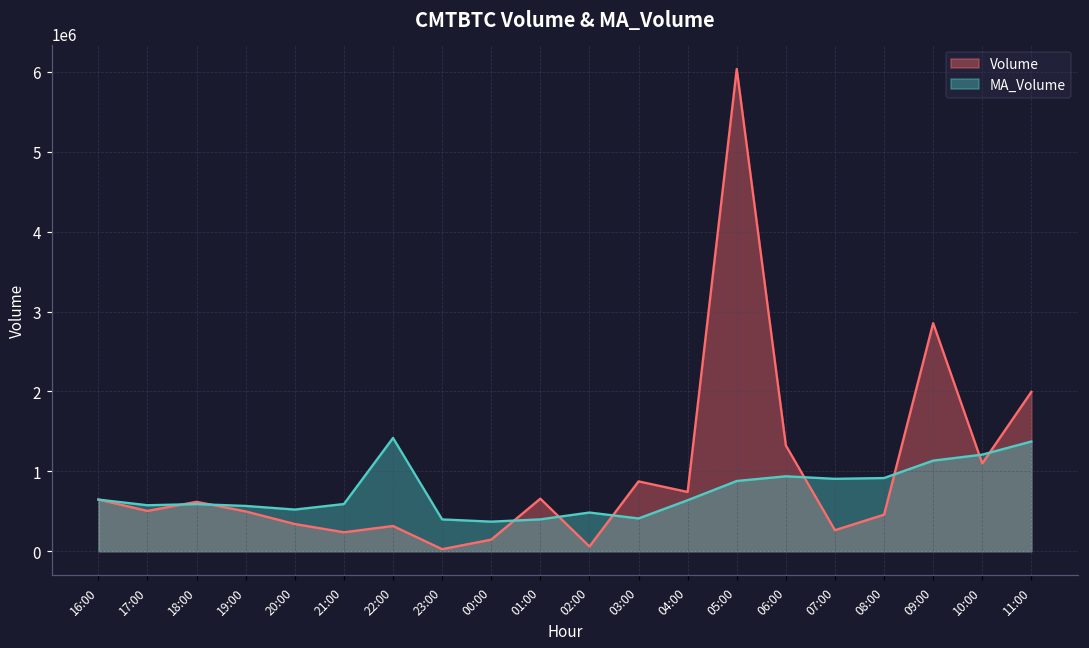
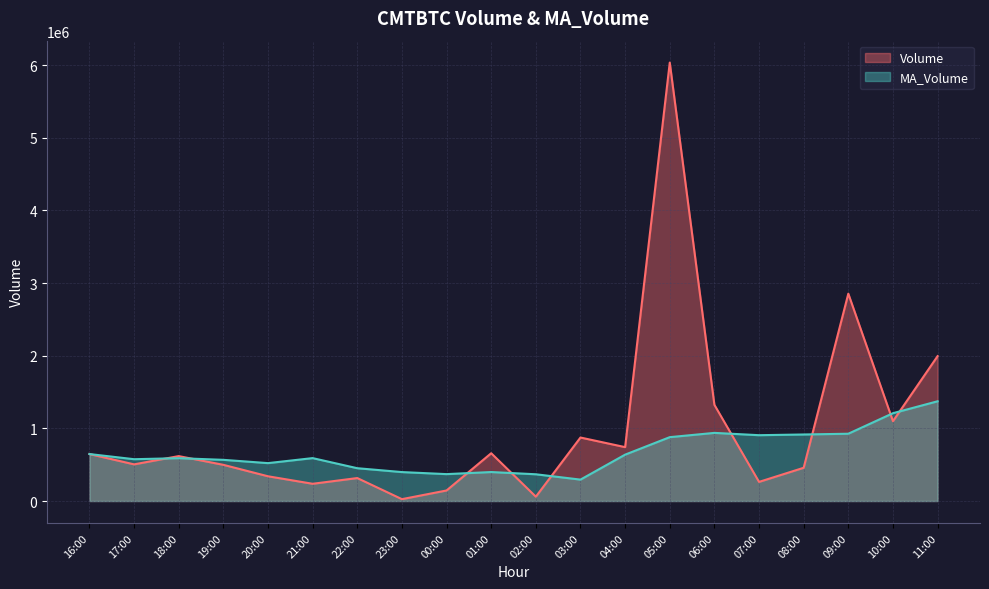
MA_Volume, 22:00: 1400000 -> 500000
MA_Volume, 02:00: 500000 -> 400000
MA_Volume, 03:00: 400000 -> 300000
MA_Volume, 09:00: 1100000 -> 900000
